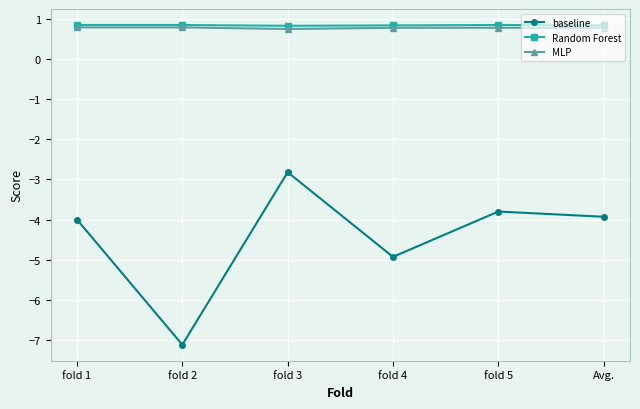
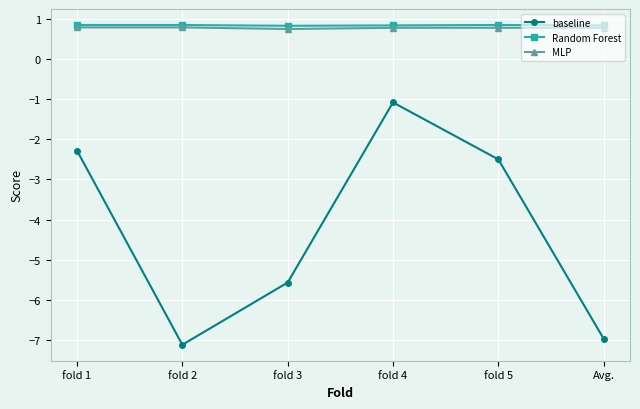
baseline, fold 1: -4.0 -> -2.3
baseline, fold 3: -2.8 -> -5.6
baseline, fold 4: -4.9 -> -1.1
baseline, fold 5: -3.8 -> -2.5
baseline, Avg.: -3.9 -> -7.0
